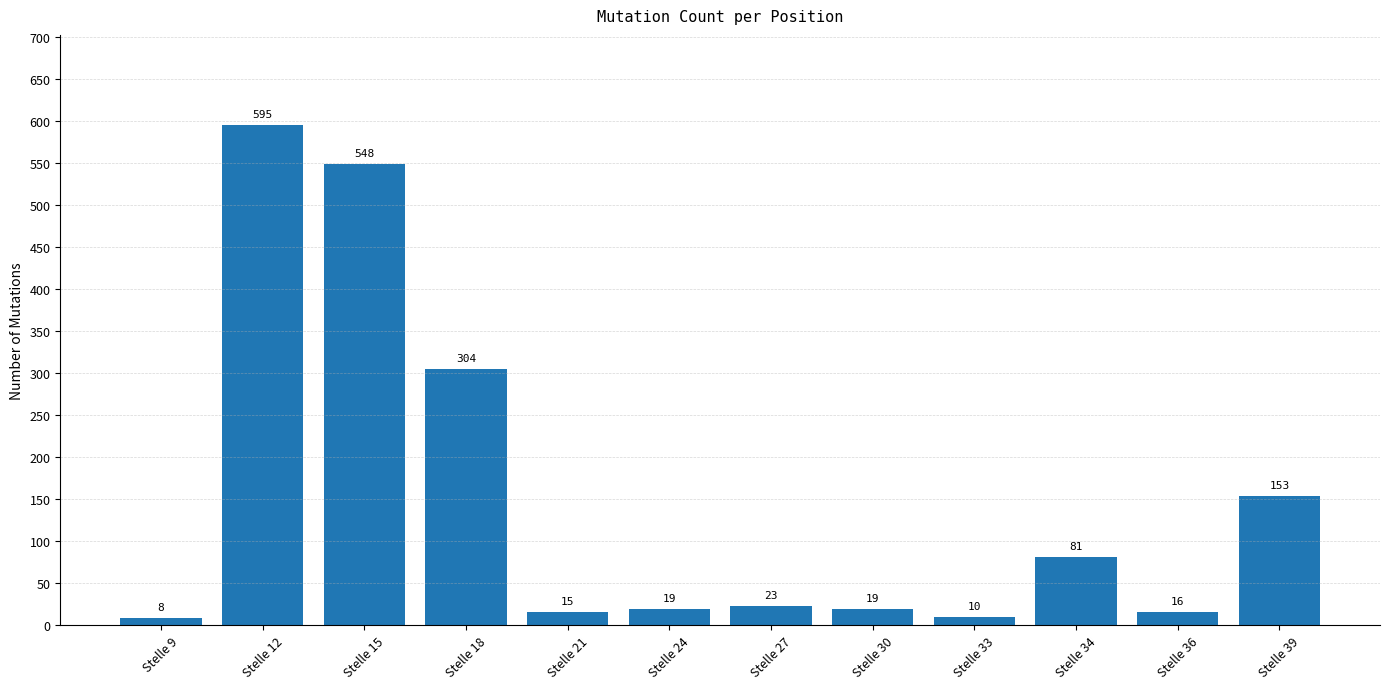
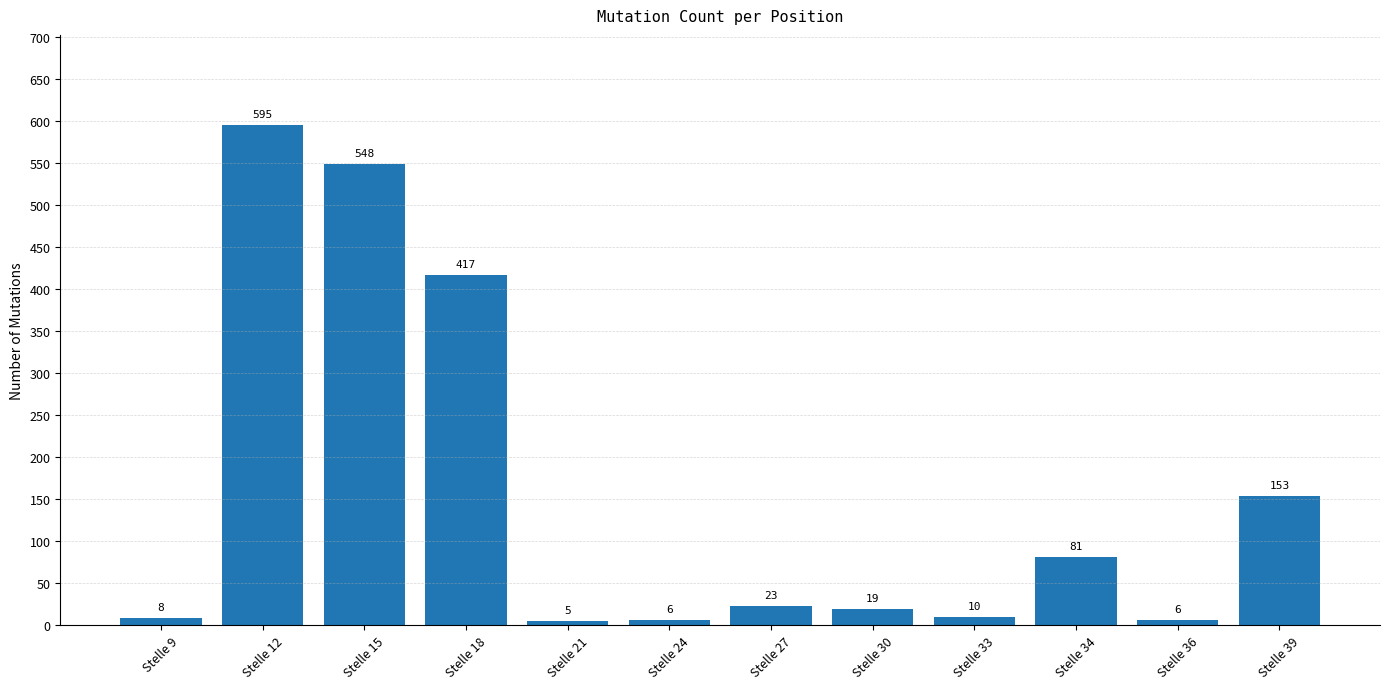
Stelle 18: 304 -> 417
Stelle 21: 15 -> 5
Stelle 24: 19 -> 6
Stelle 36: 16 -> 6
